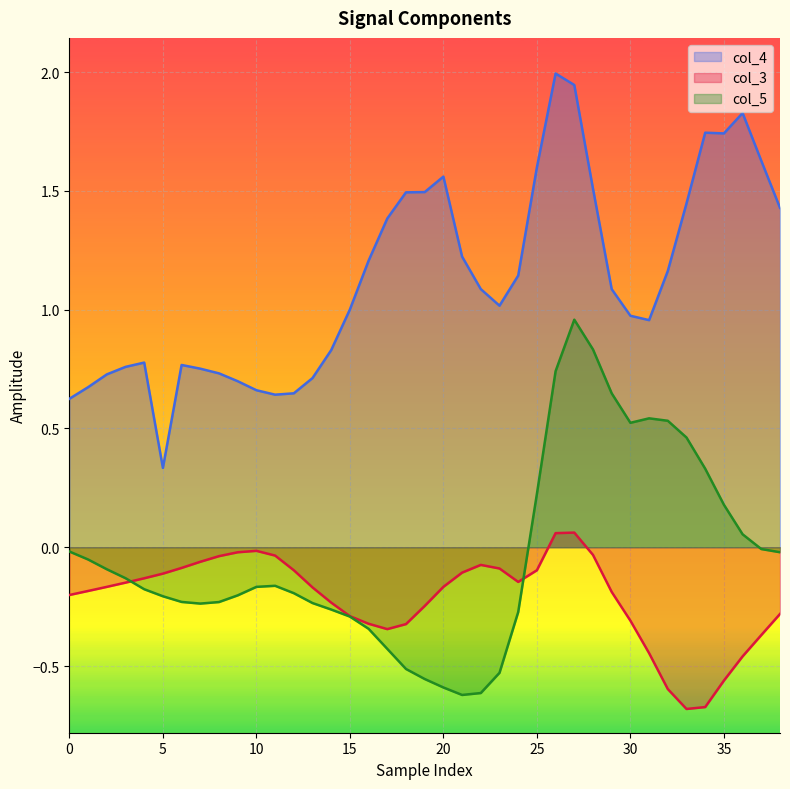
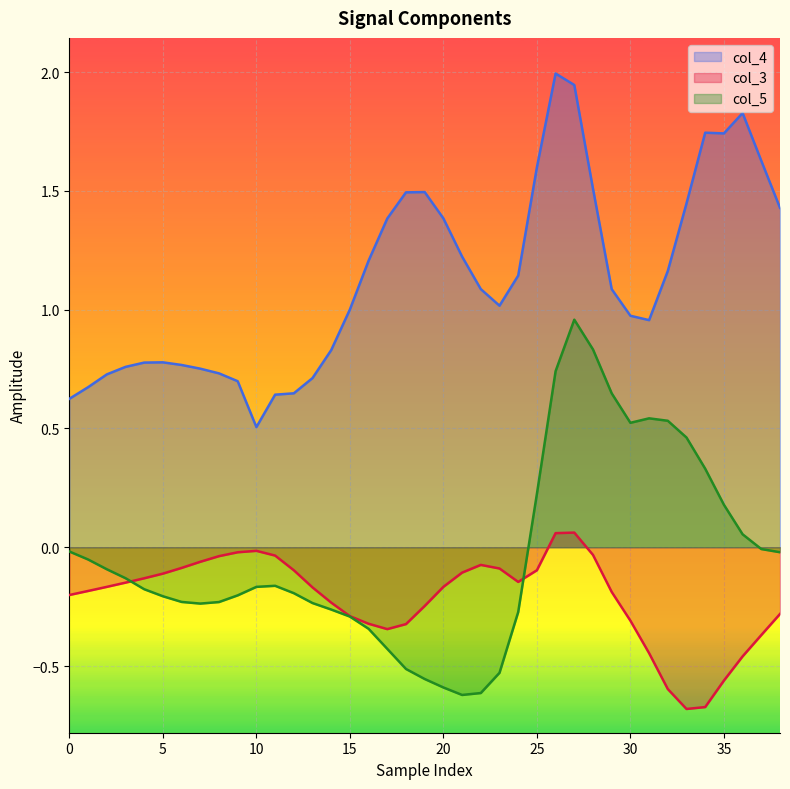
col_4, 5: 0.33 -> 0.78
col_4, 10: 0.66 -> 0.51
col_4, 20: 1.56 -> 1.38
